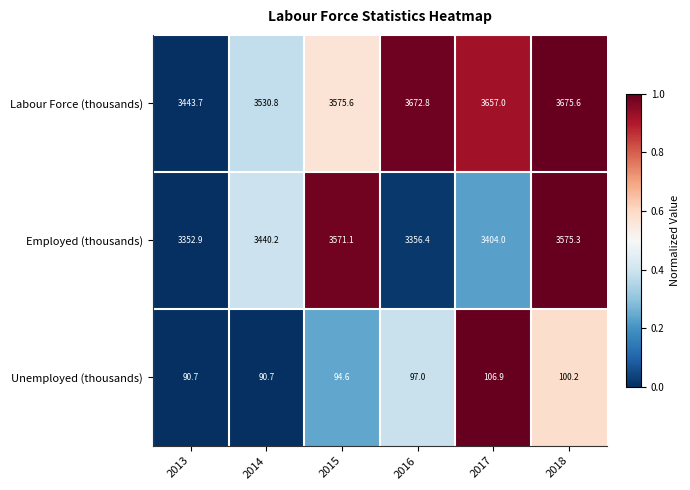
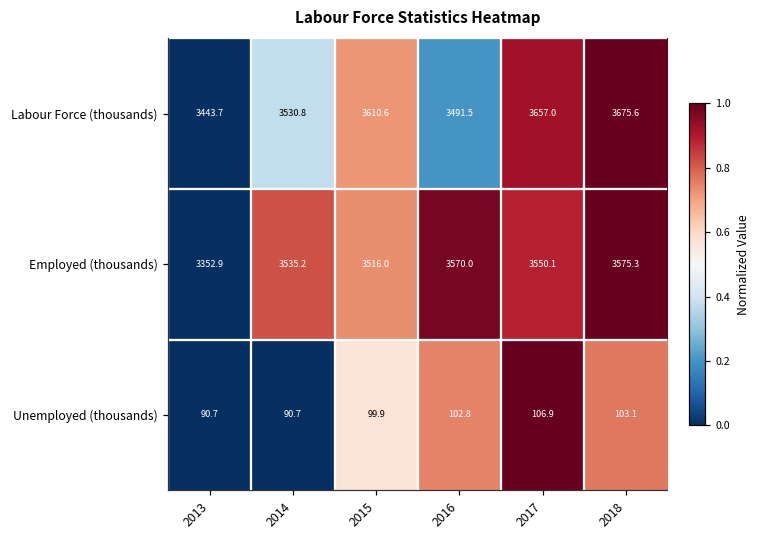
Labour Force (thousands), 2015: 3575.6 -> 3610.6
Labour Force (thousands), 2016: 3672.8 -> 3491.5
Employed (thousands), 2014: 3440.2 -> 3535.2
Employed (thousands), 2015: 3571.1 -> 3516.0
Employed (thousands), 2016: 3356.4 -> 3570.0
Employed (thousands), 2017: 3404.0 -> 3550.1
Unemployed (thousands), 2015: 94.6 -> 99.9
Unemployed (thousands), 2016: 97.0 -> 102.8
Unemployed (thousands), 2018: 100.2 -> 103.1
